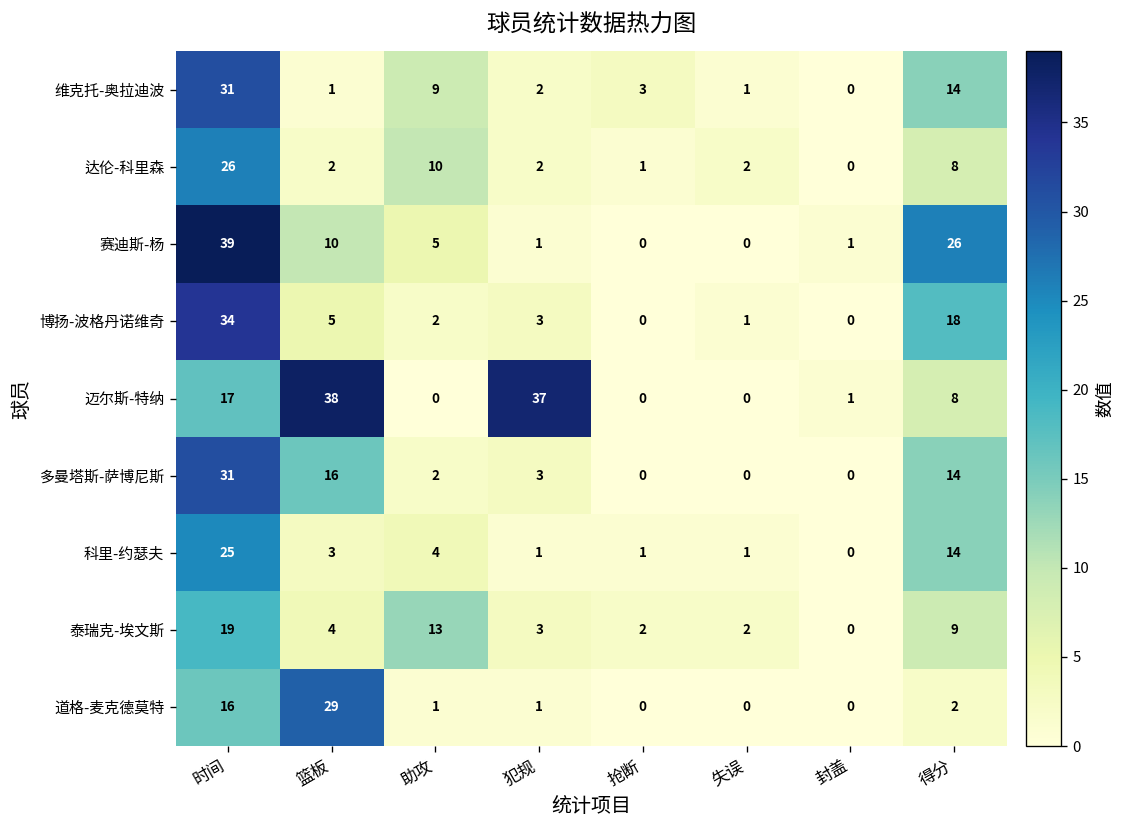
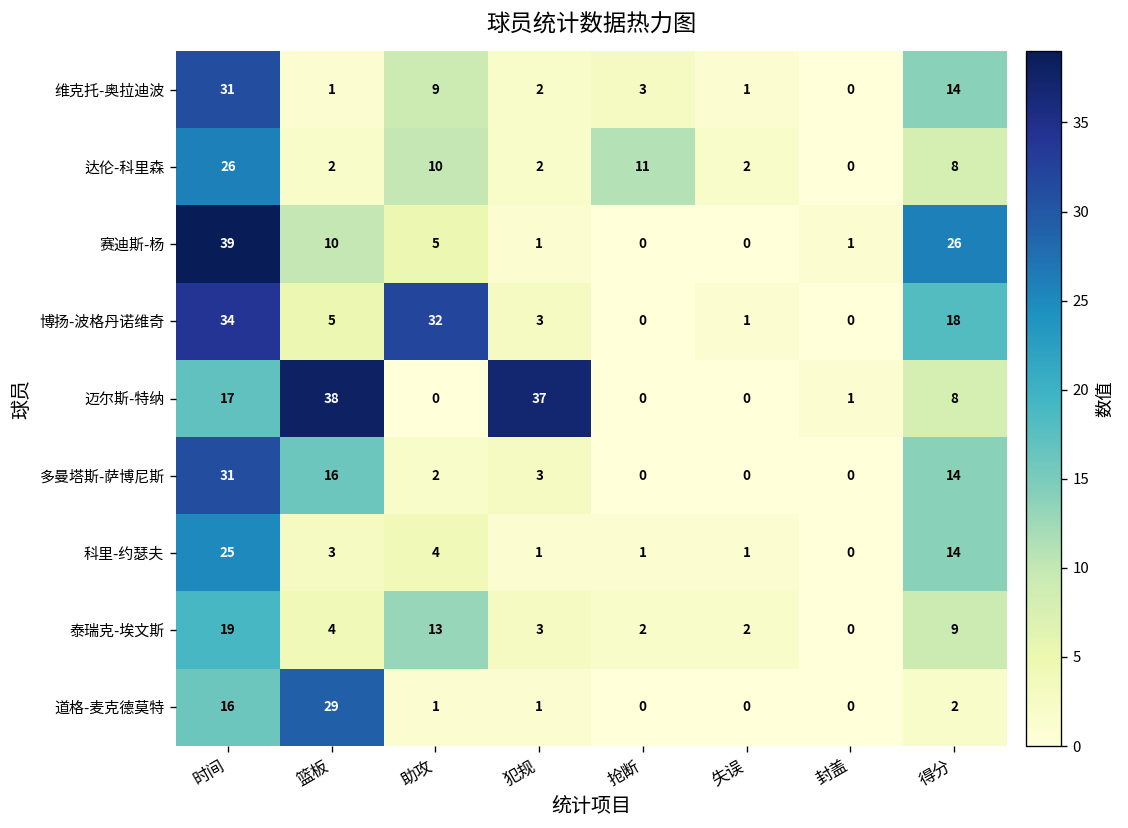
达伦-科里森, 抢断: 1 -> 11
博扬-波格丹诺维奇, 助攻: 2 -> 32
